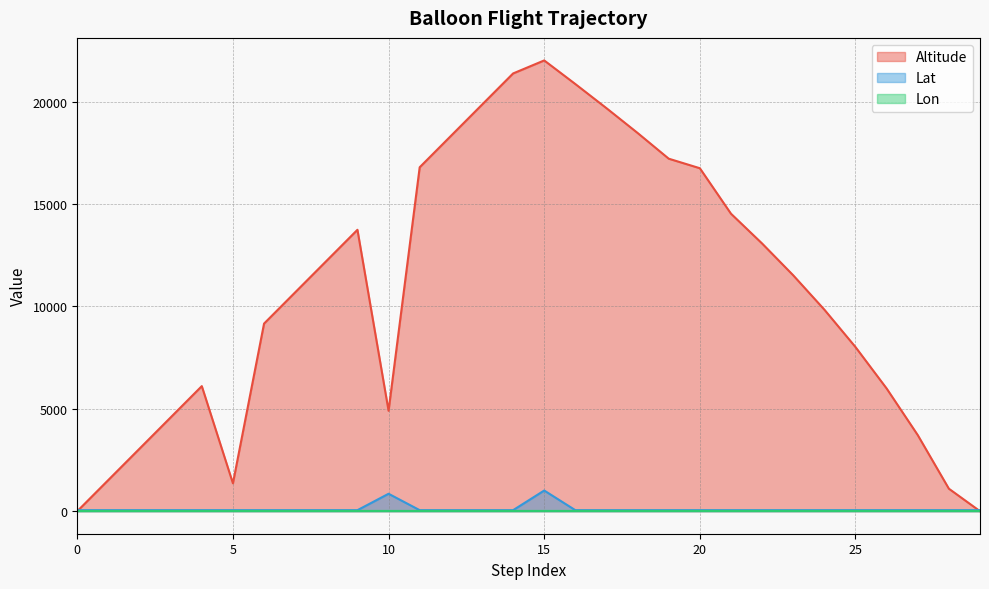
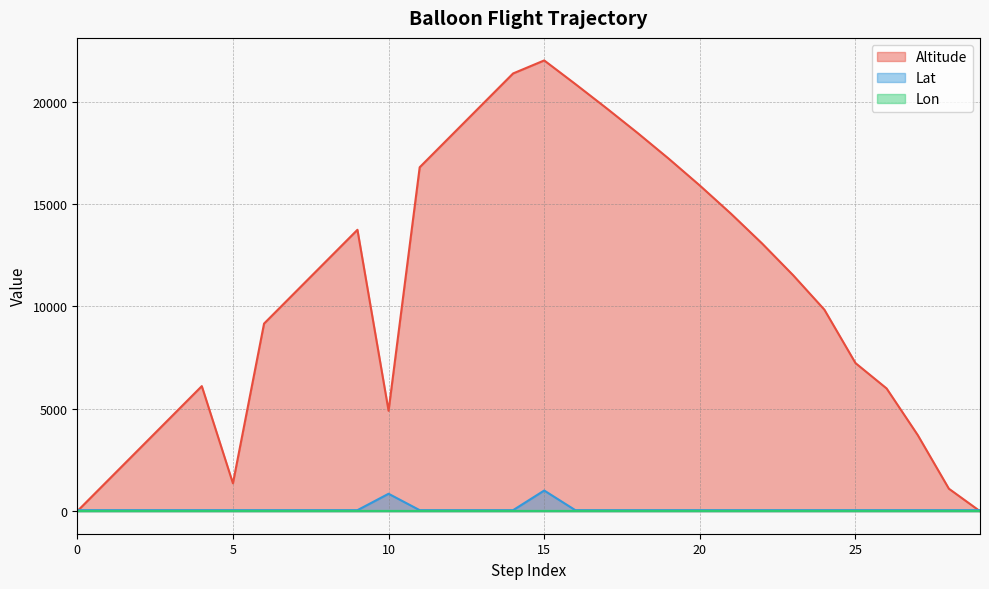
Altitude, 20: 16700 -> 15900
Altitude, 25: 8000 -> 7200
